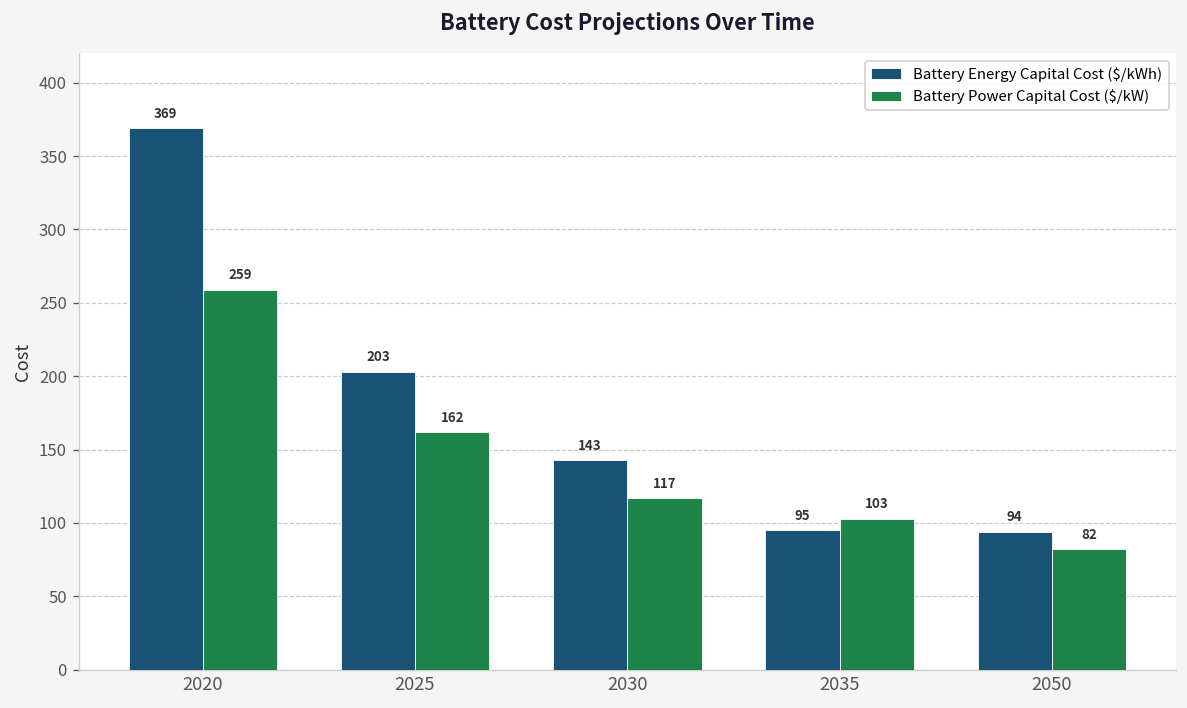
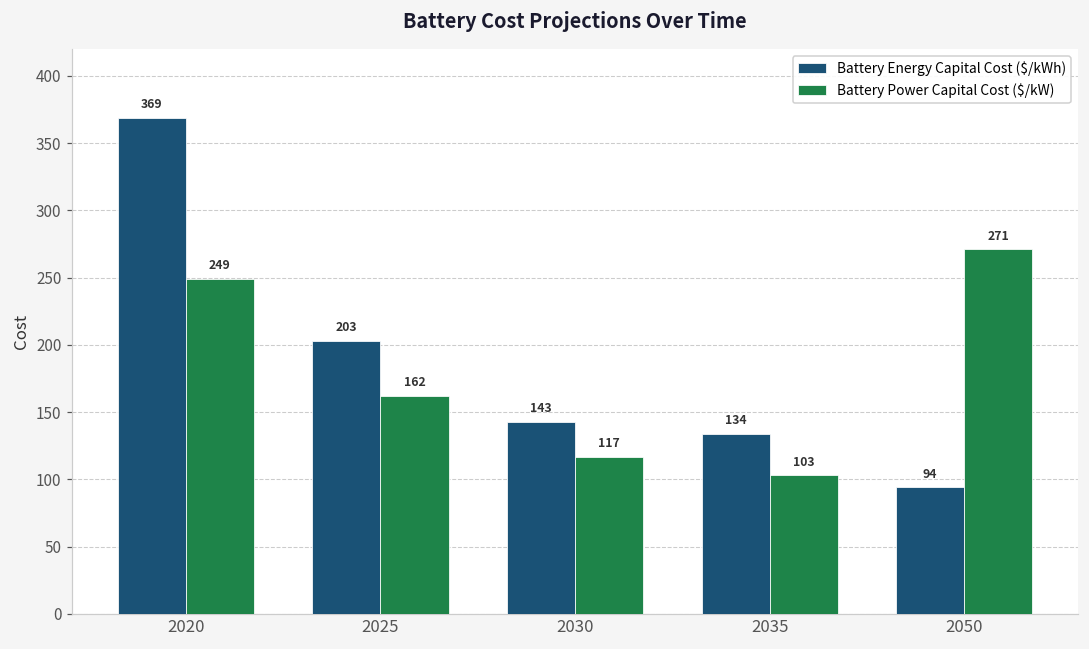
Battery Power Capital Cost ($/kW), 2020: 259 -> 249
Battery Energy Capital Cost ($/kWh), 2035: 95 -> 134
Battery Power Capital Cost ($/kW), 2050: 82 -> 271
